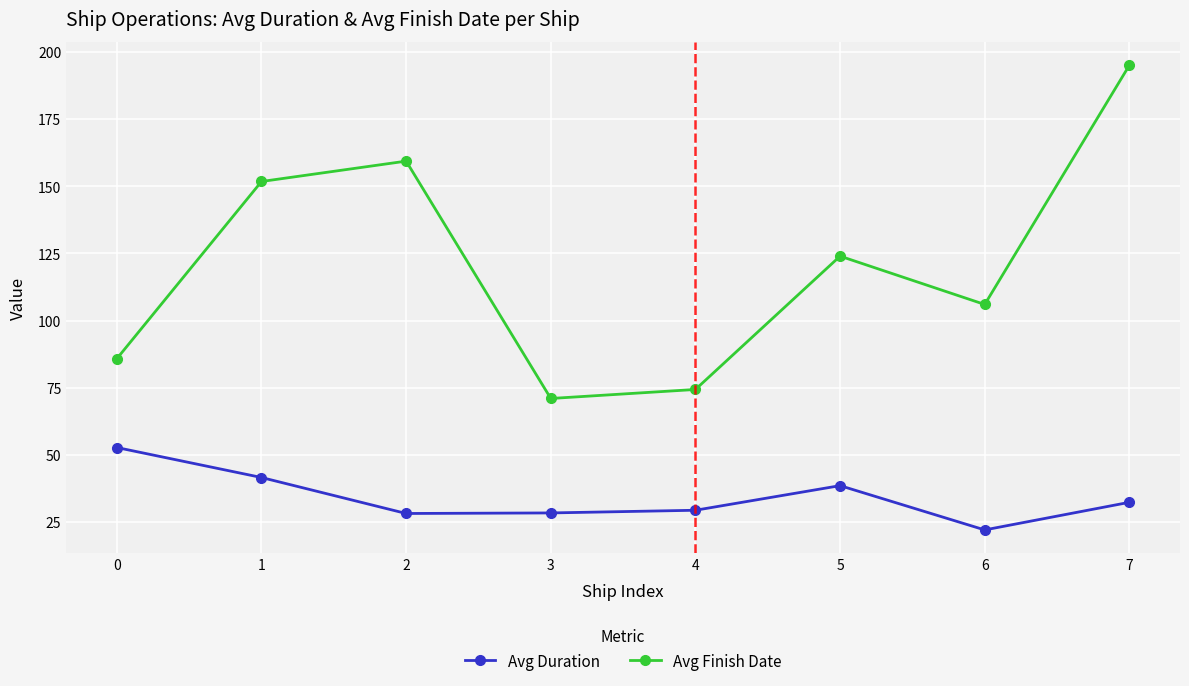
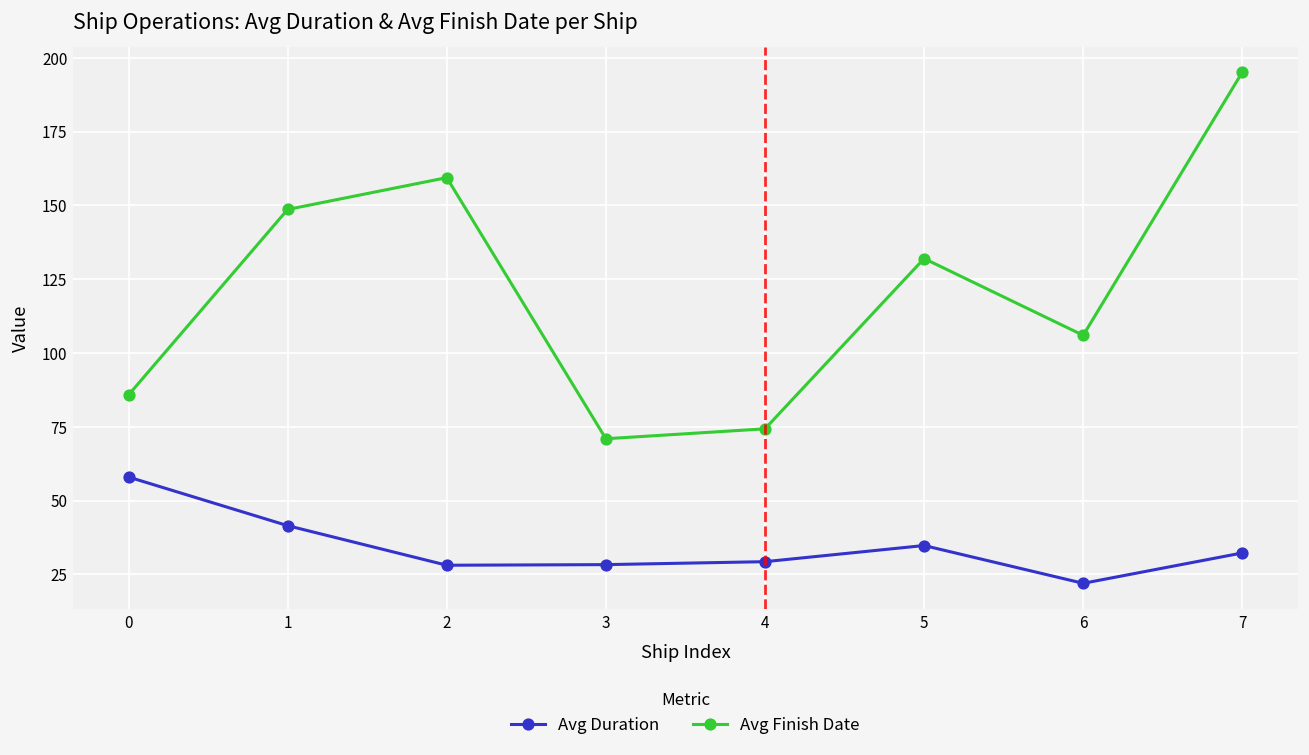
Avg Duration, 0: 53 -> 58
Avg Finish Date, 1: 152 -> 149
Avg Duration, 5: 39 -> 35
Avg Finish Date, 5: 124 -> 132
